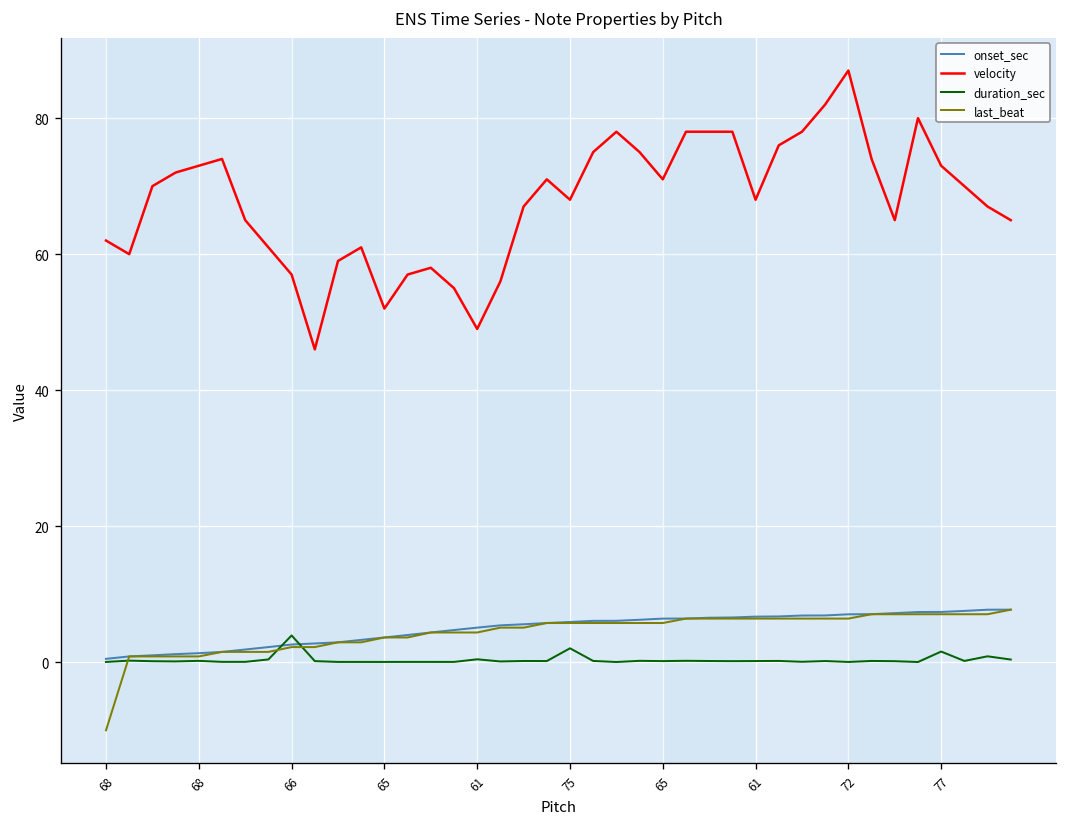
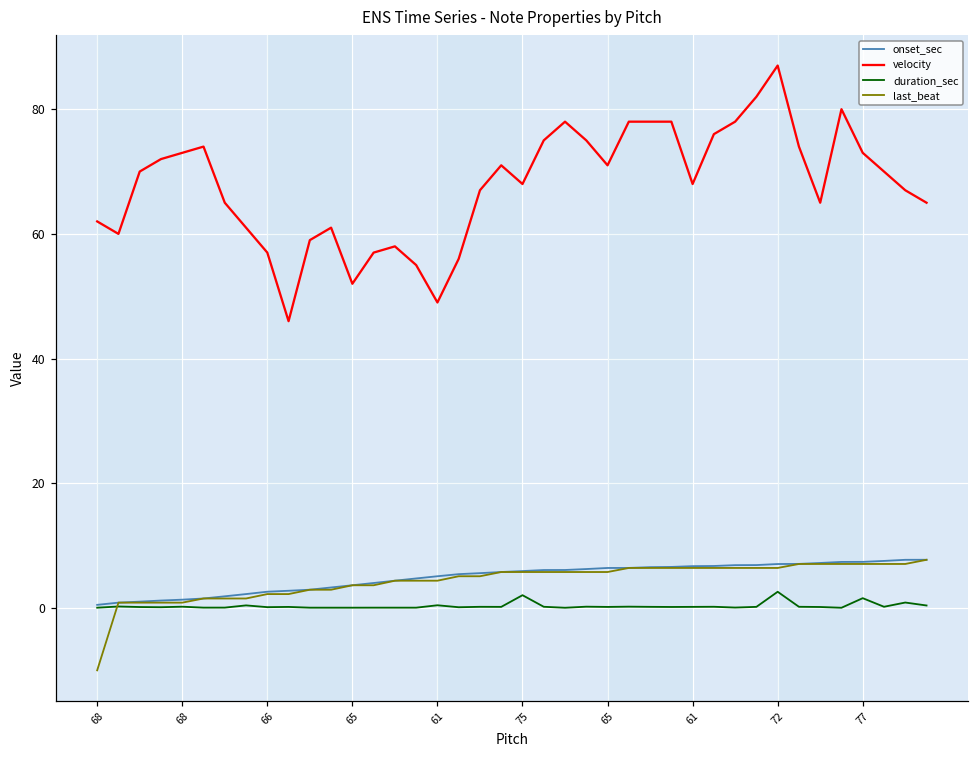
duration_sec, 66: 4 -> 0
duration_sec, 72: 0 -> 3
